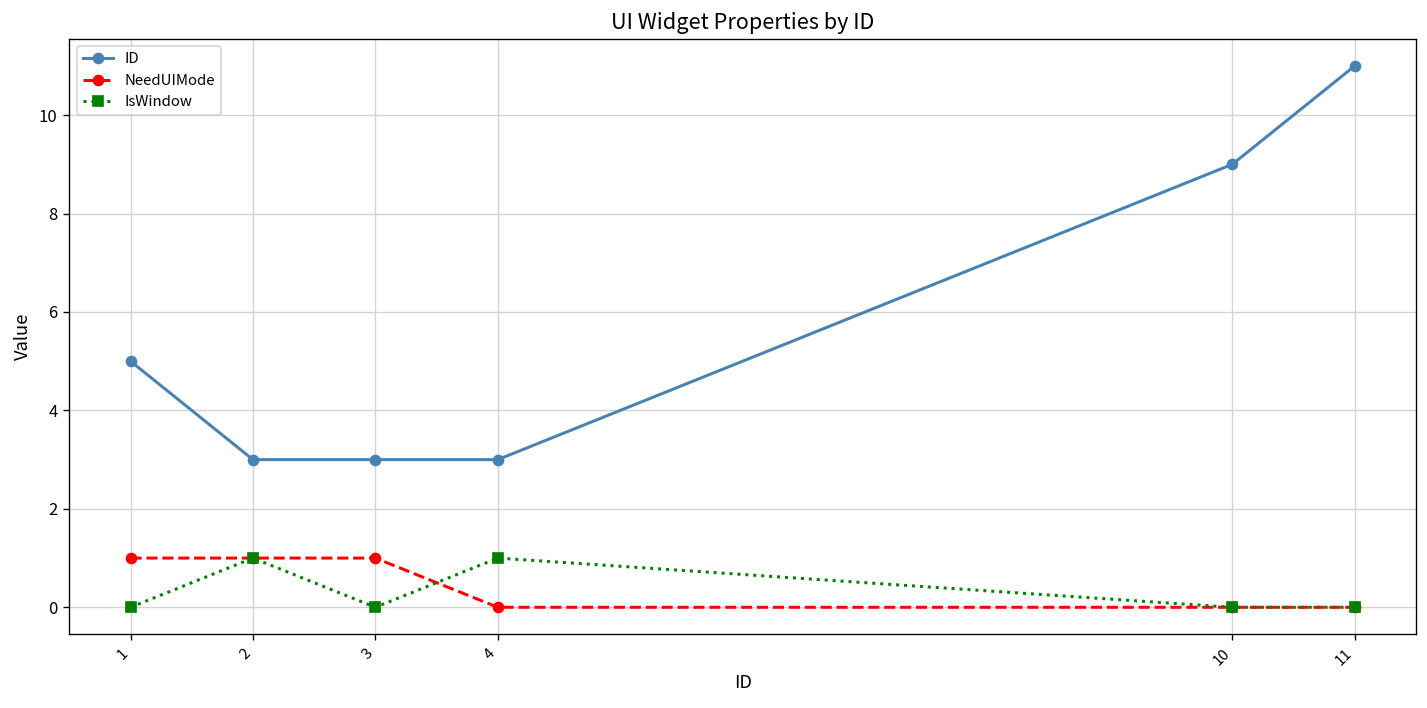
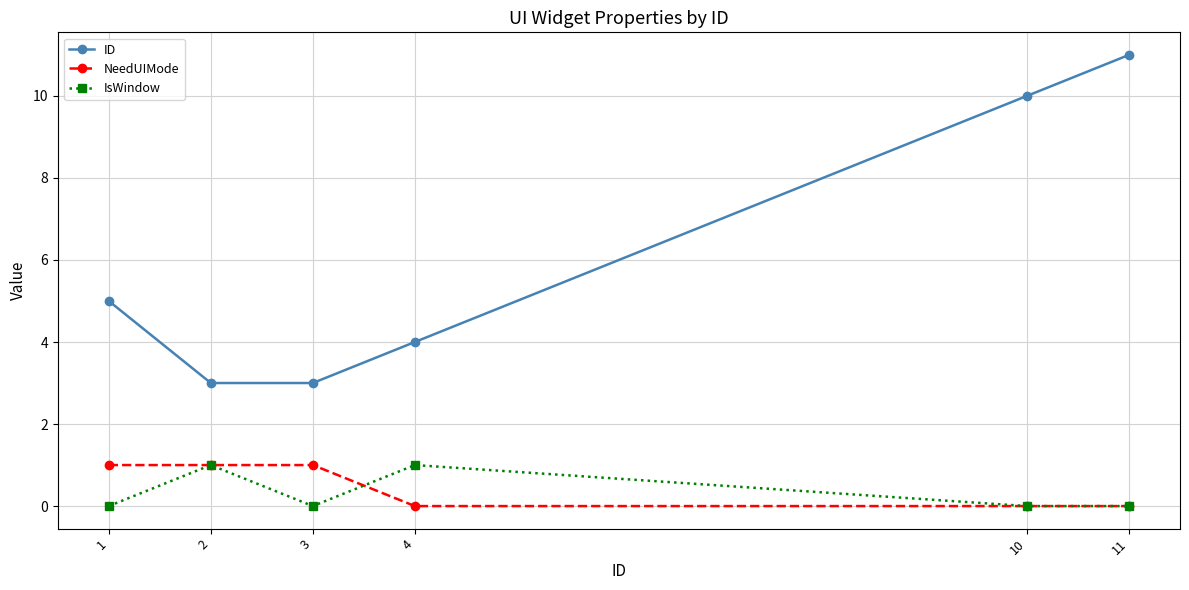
ID, 4: 3 -> 4
ID, 10: 9 -> 10
